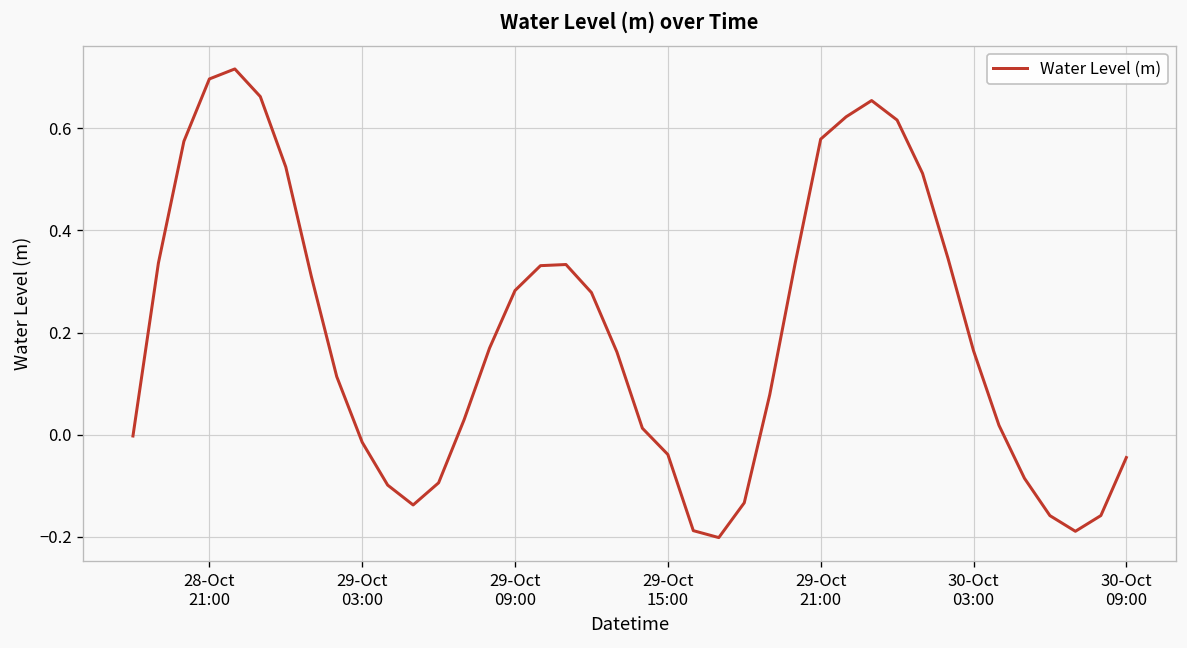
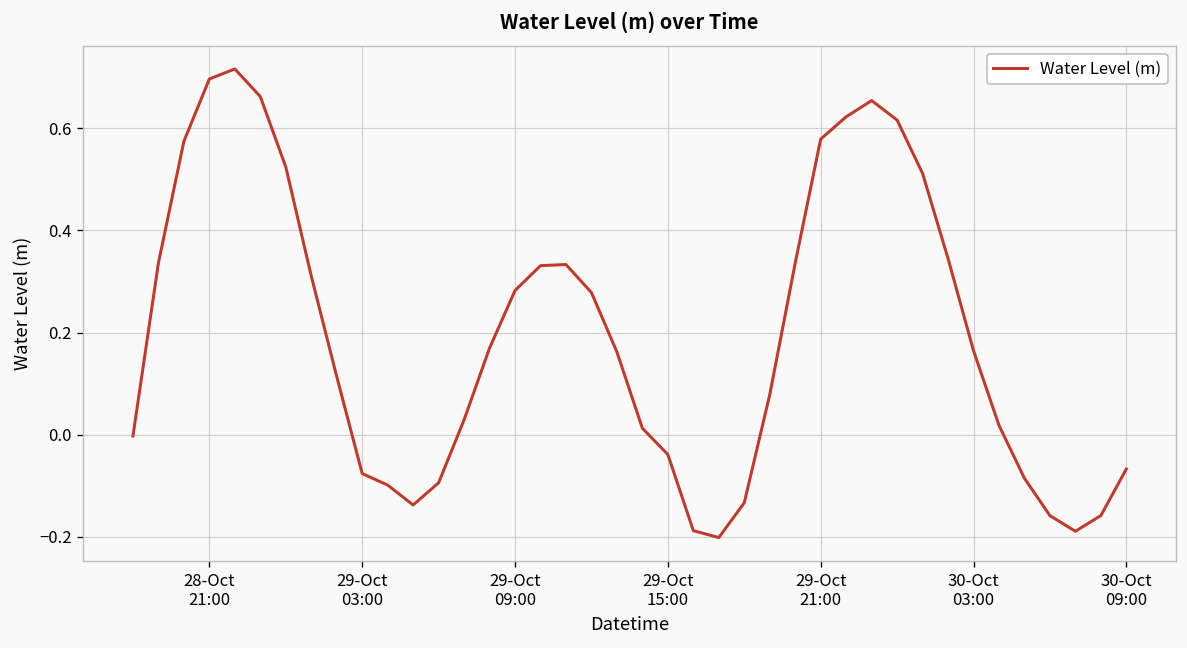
29-Oct 03:00: -0.01 -> -0.08
30-Oct 09:00: -0.04 -> -0.07
